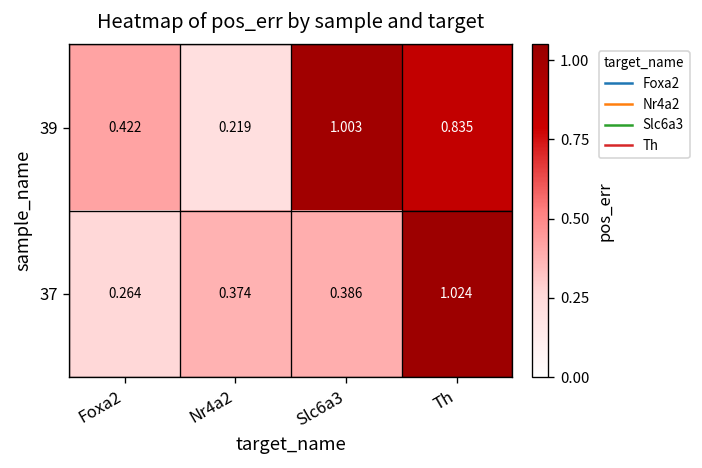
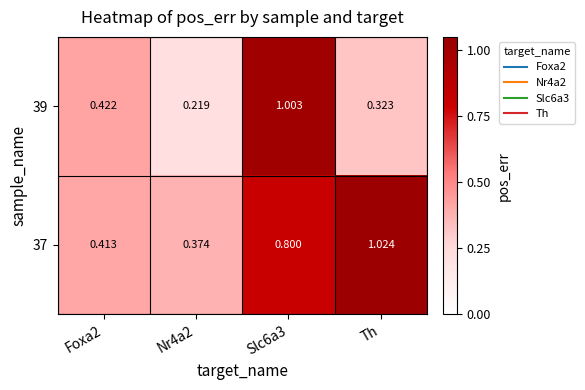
39, Th: 0.835 -> 0.323
37, Foxa2: 0.264 -> 0.413
37, Slc6a3: 0.386 -> 0.800
